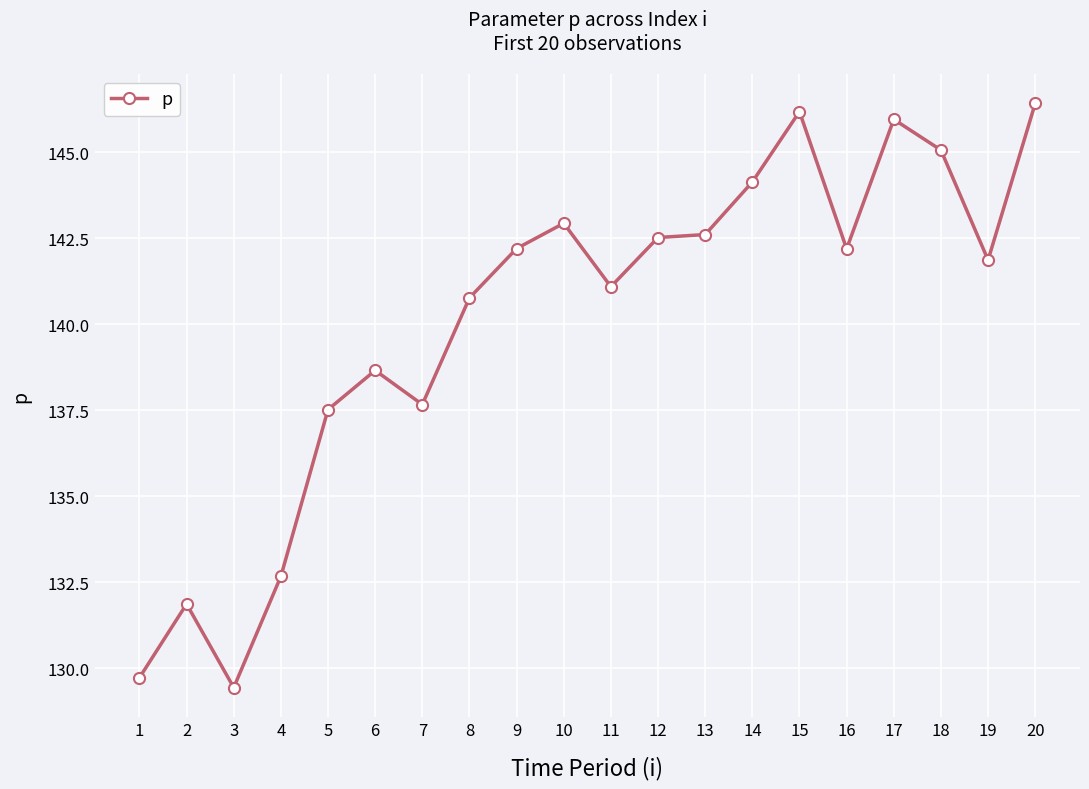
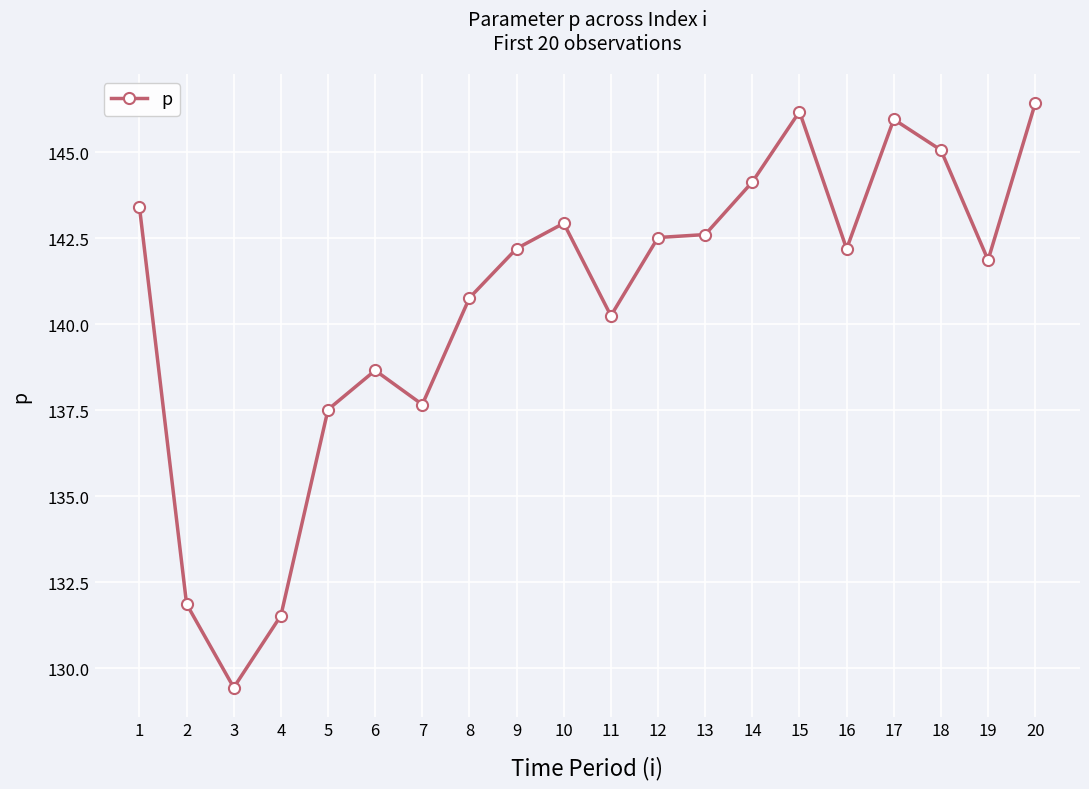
1: 129.7 -> 143.4
4: 132.7 -> 131.5
11: 141.1 -> 140.2
